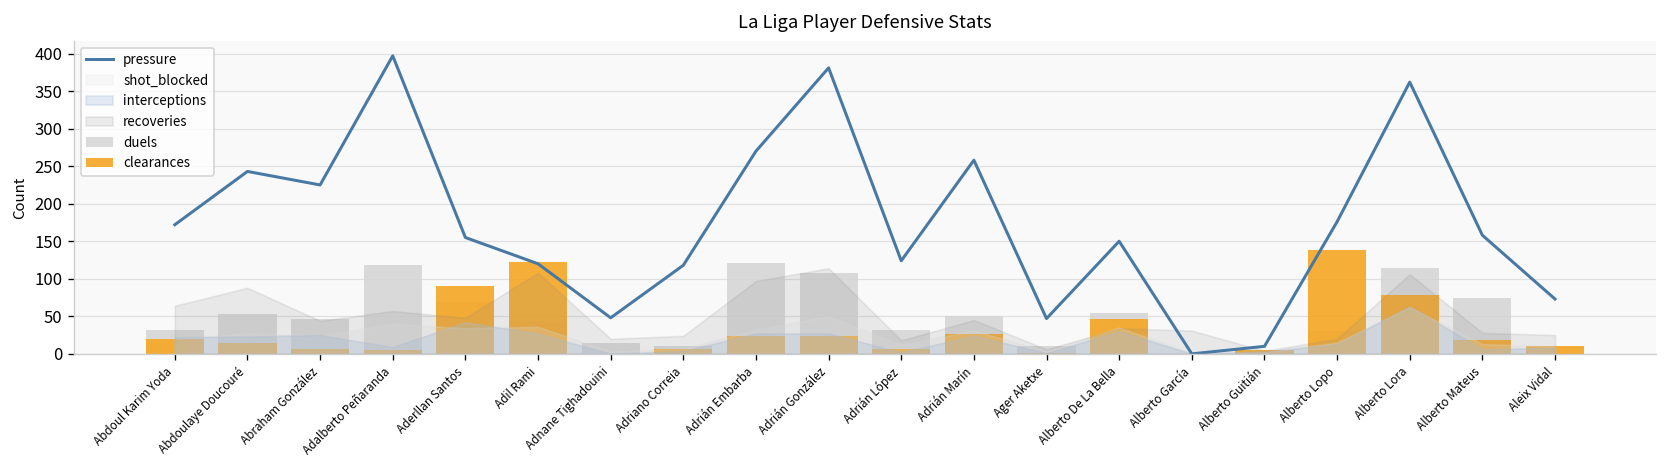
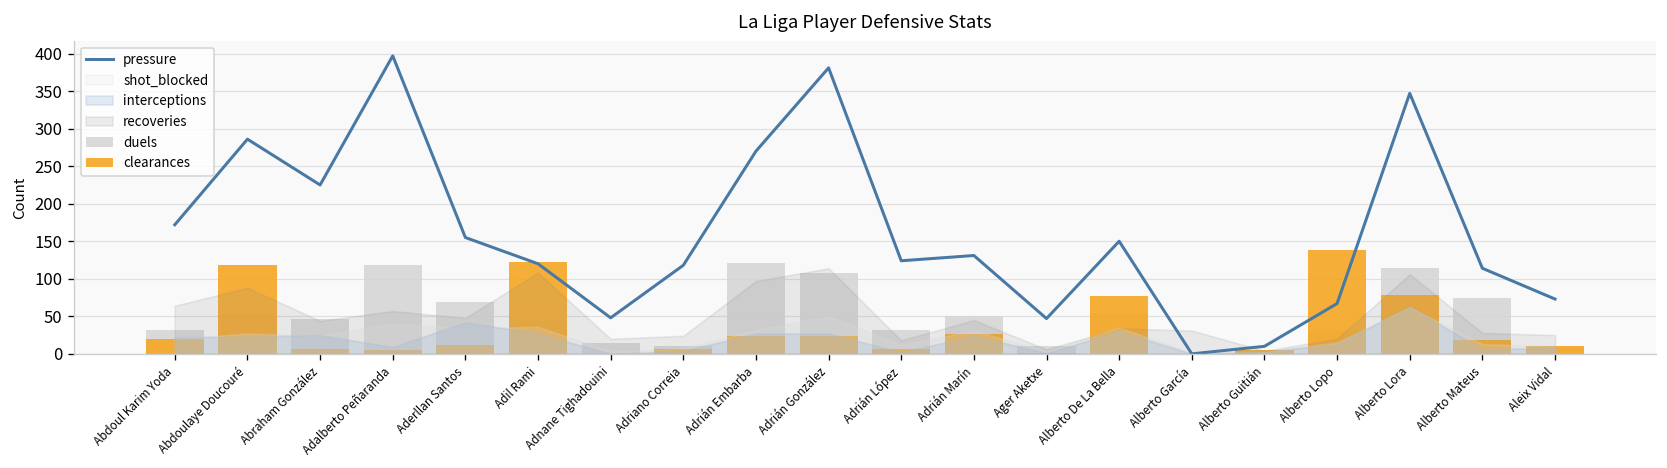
pressure, Abdoulaye Doucouré: 240 -> 290
clearances, Abdoulaye Doucouré: 20 -> 120
clearances, Aderllan Santos: 90 -> 10
pressure, Adrián Marín: 260 -> 130
clearances, Alberto De La Bella: 50 -> 80
pressure, Alberto Lopo: 180 -> 70
pressure, Alberto Lora: 360 -> 350
pressure, Alberto Mateus: 160 -> 110
